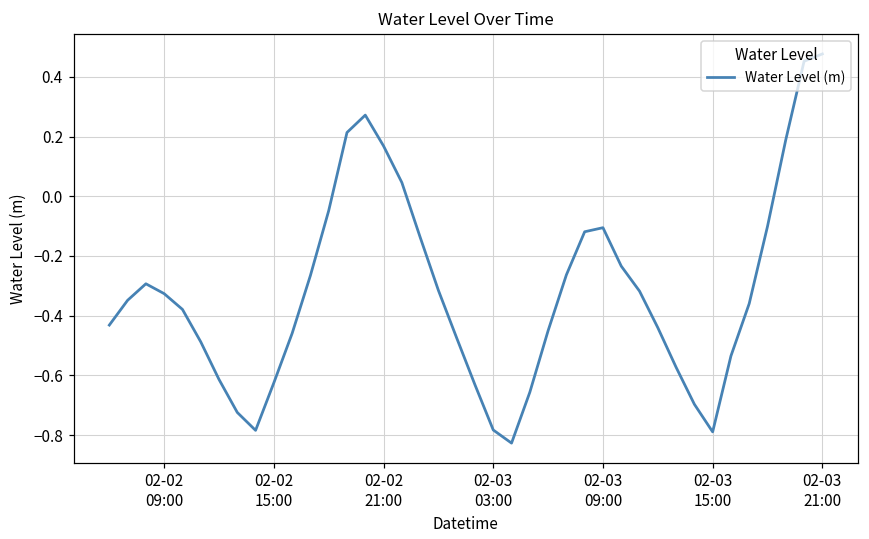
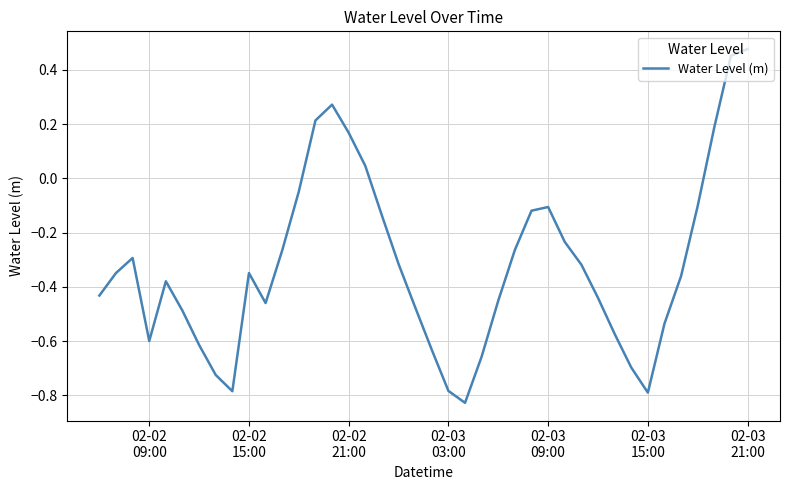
02-02 09:00: -0.33 -> -0.60
02-02 15:00: -0.62 -> -0.35
